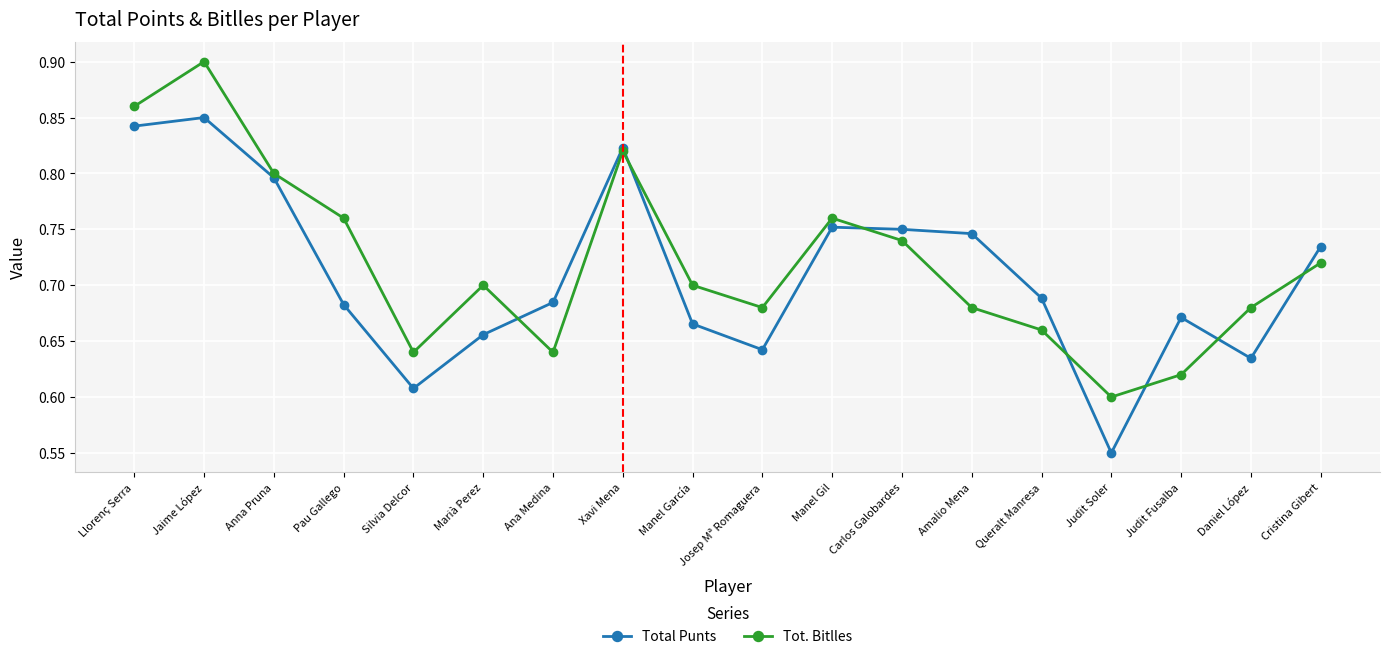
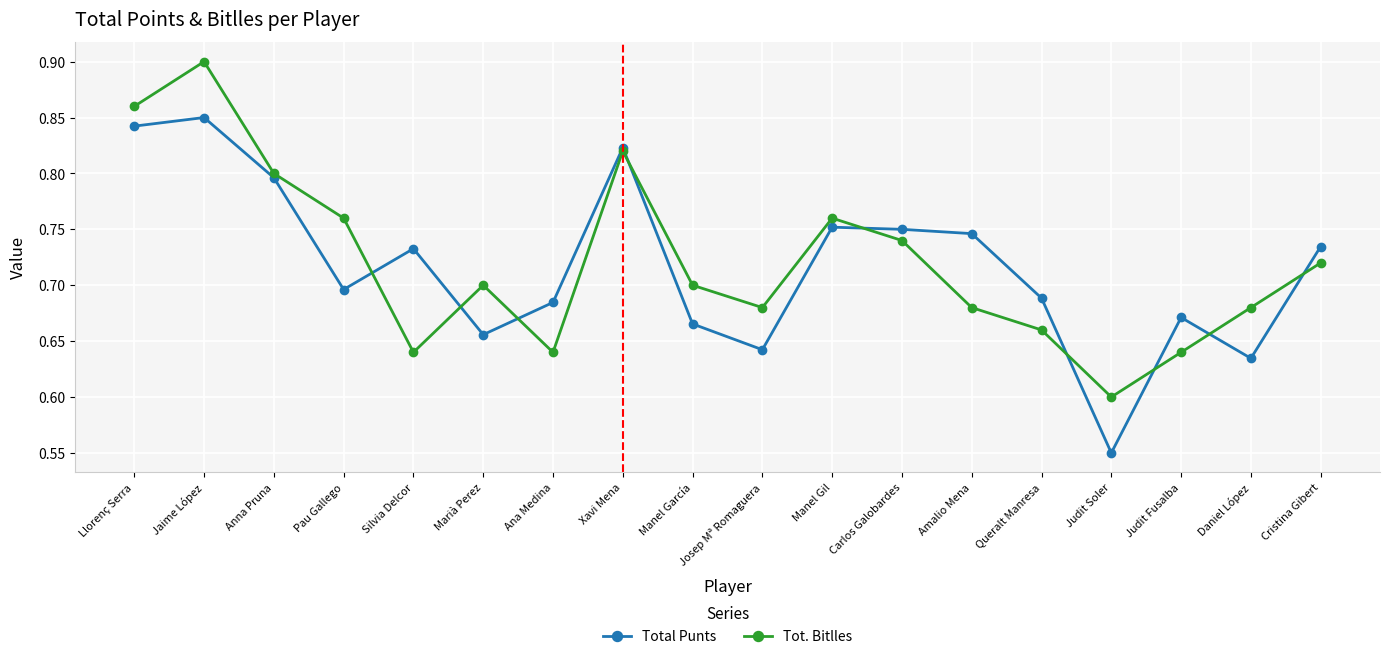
Total Punts, Pau Gallego: 0.683 -> 0.696
Total Punts, Silvia Delcor: 0.608 -> 0.733
Tot. Bitlles, Judit Fusalba: 0.620 -> 0.640
